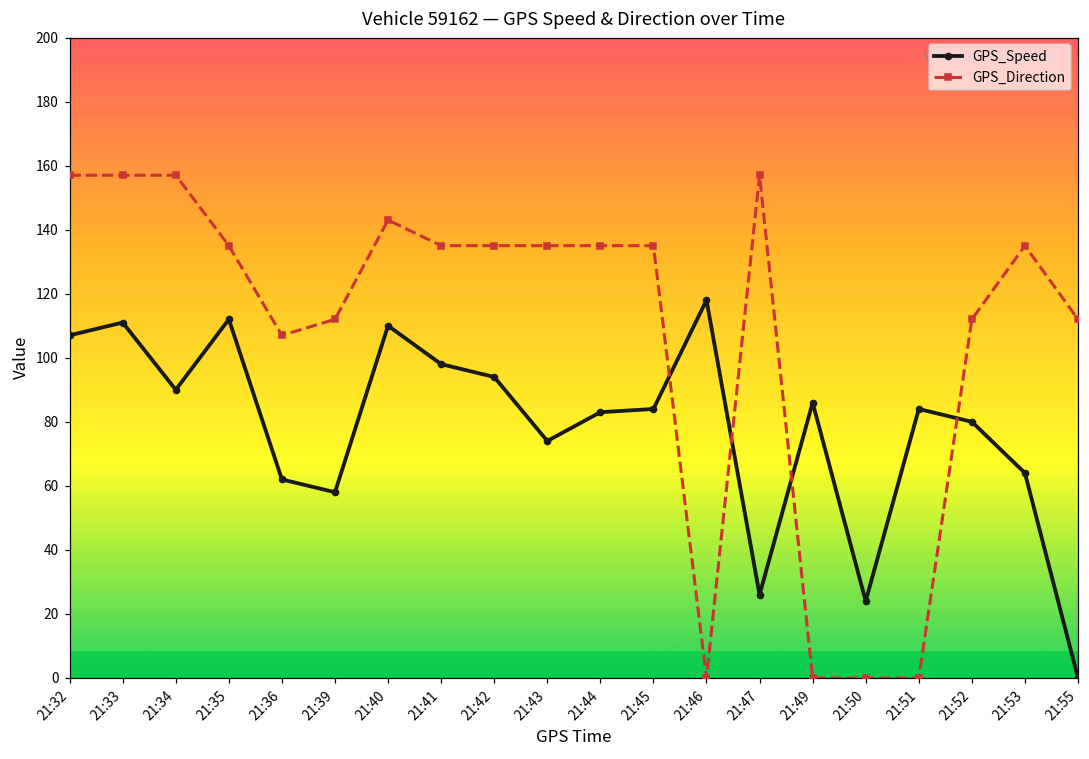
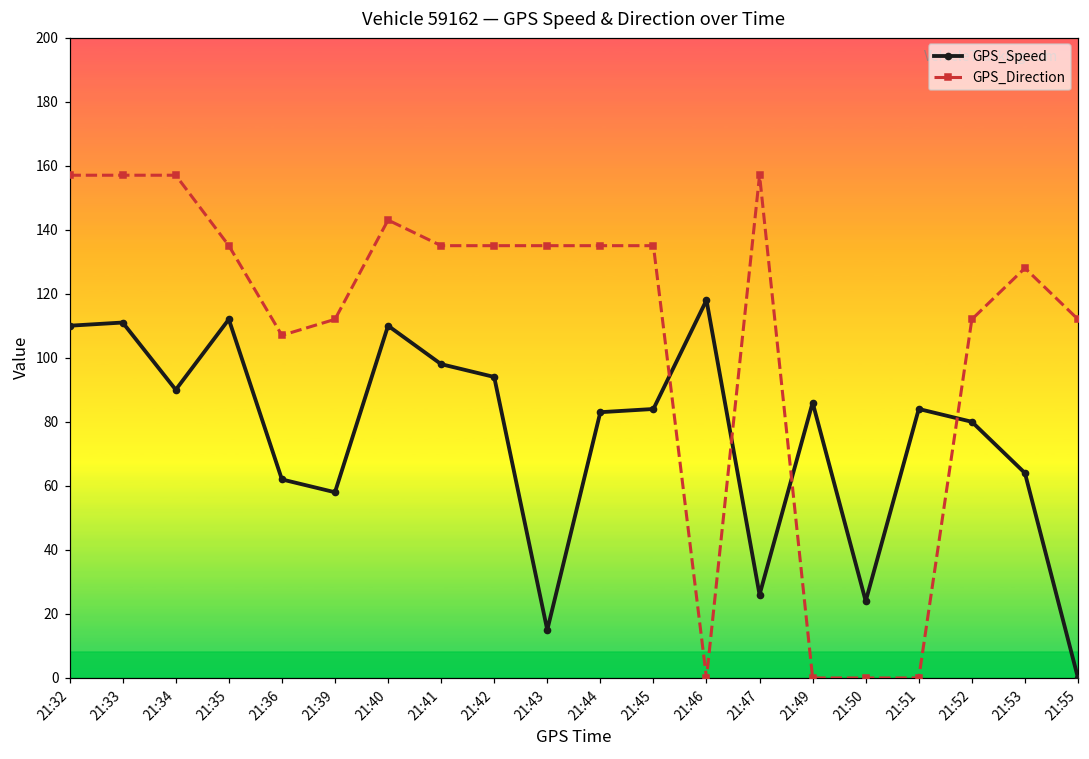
GPS_Speed, 21:32: 107 -> 110
GPS_Speed, 21:43: 74 -> 15
GPS_Direction, 21:53: 135 -> 128
